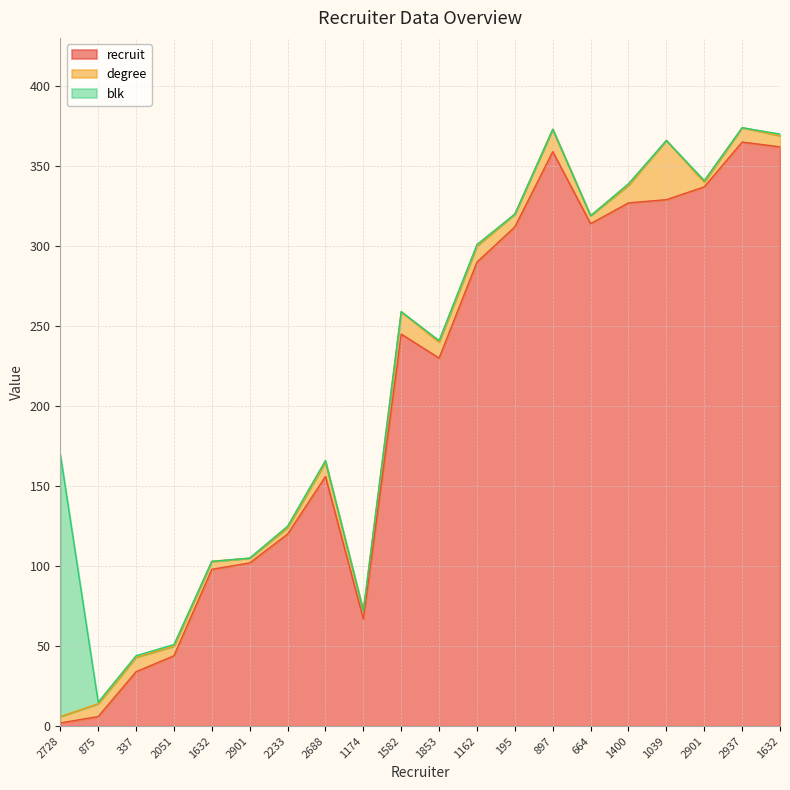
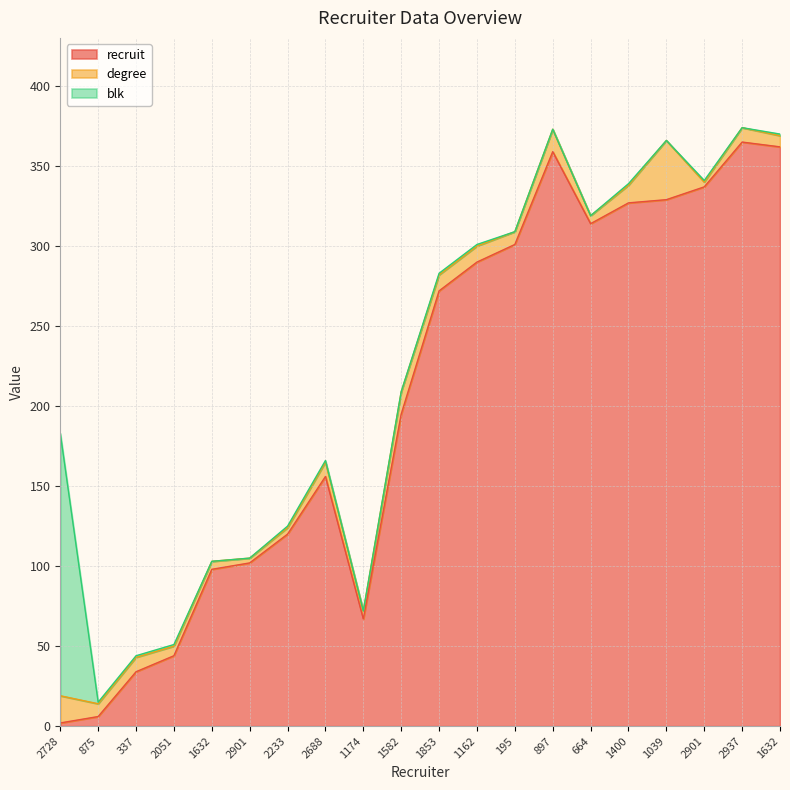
degree, 2728: 4 -> 17
recruit, 1582: 245 -> 195
recruit, 1853: 230 -> 272
recruit, 195: 312 -> 301
